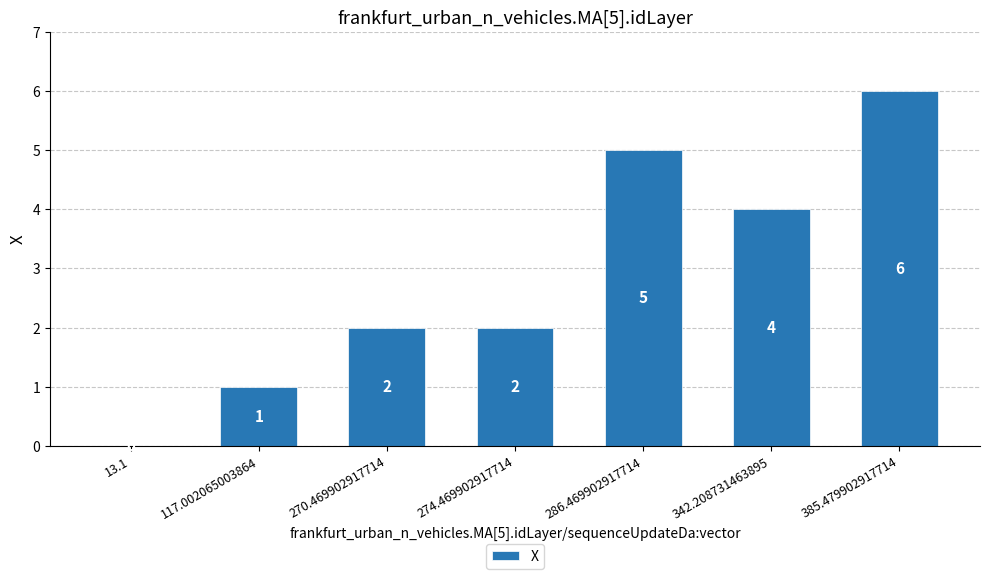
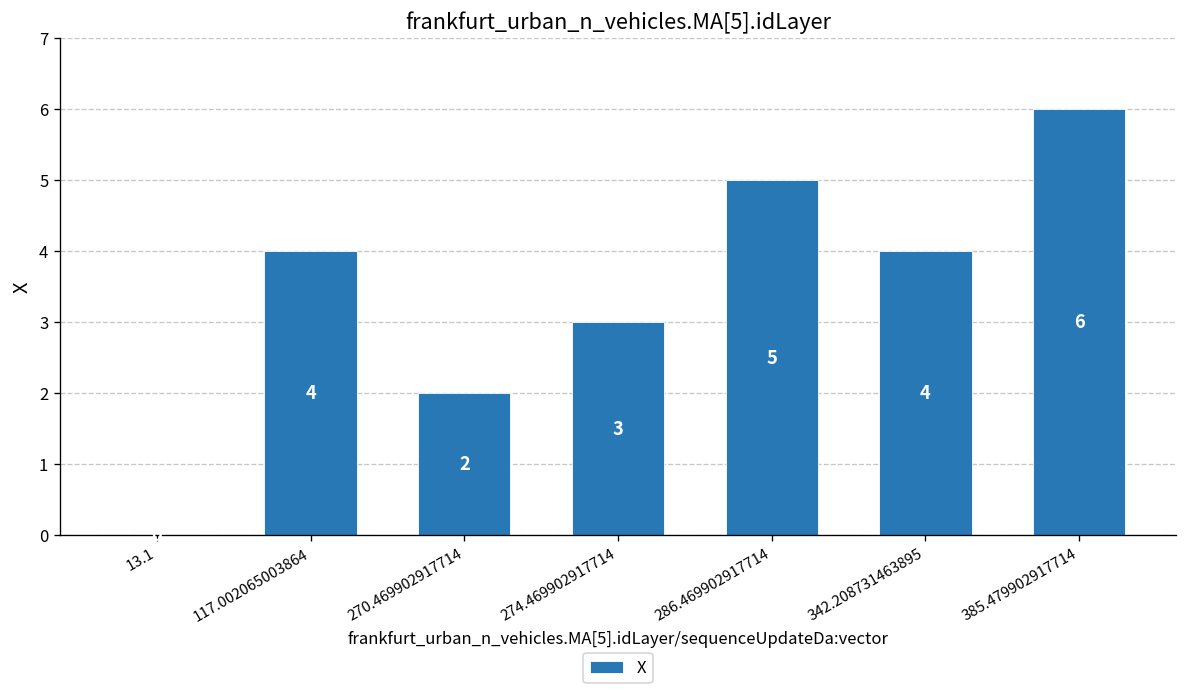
117.002065003864: 1 -> 4
274.469902917714: 2 -> 3
